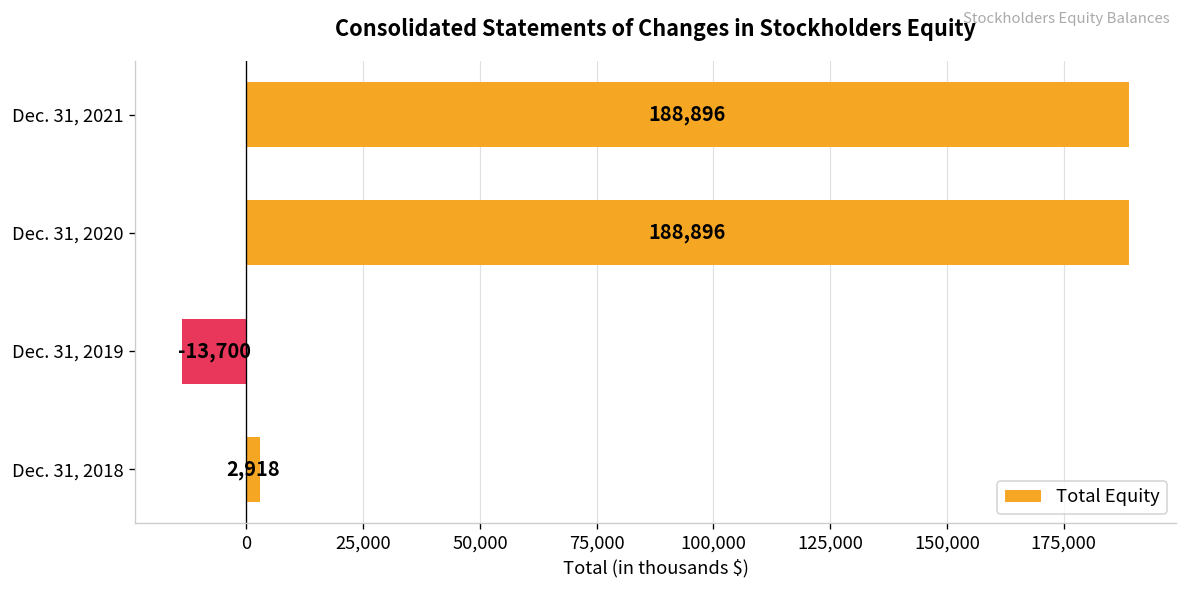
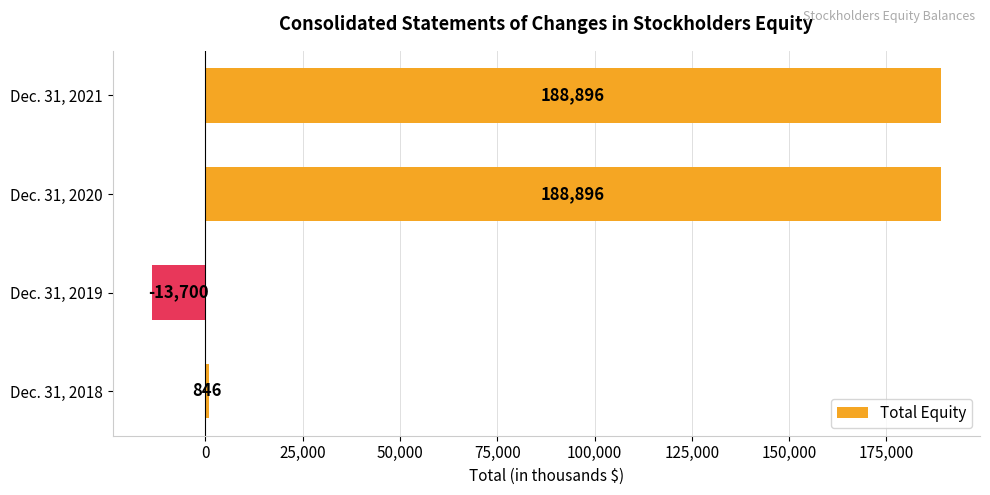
Dec. 31, 2018: 2,918 -> 846
